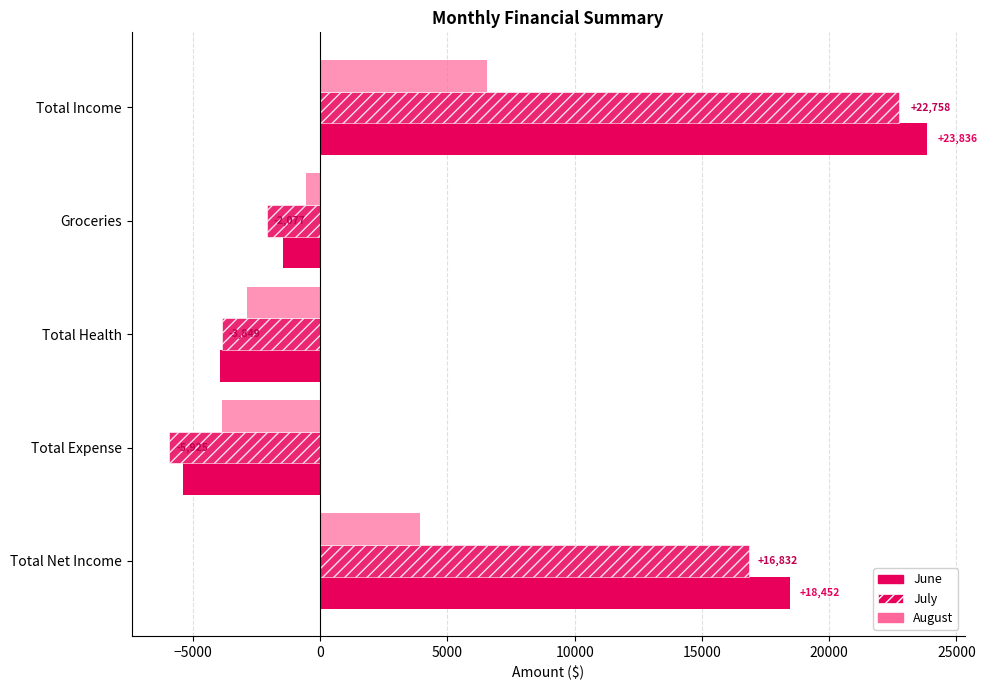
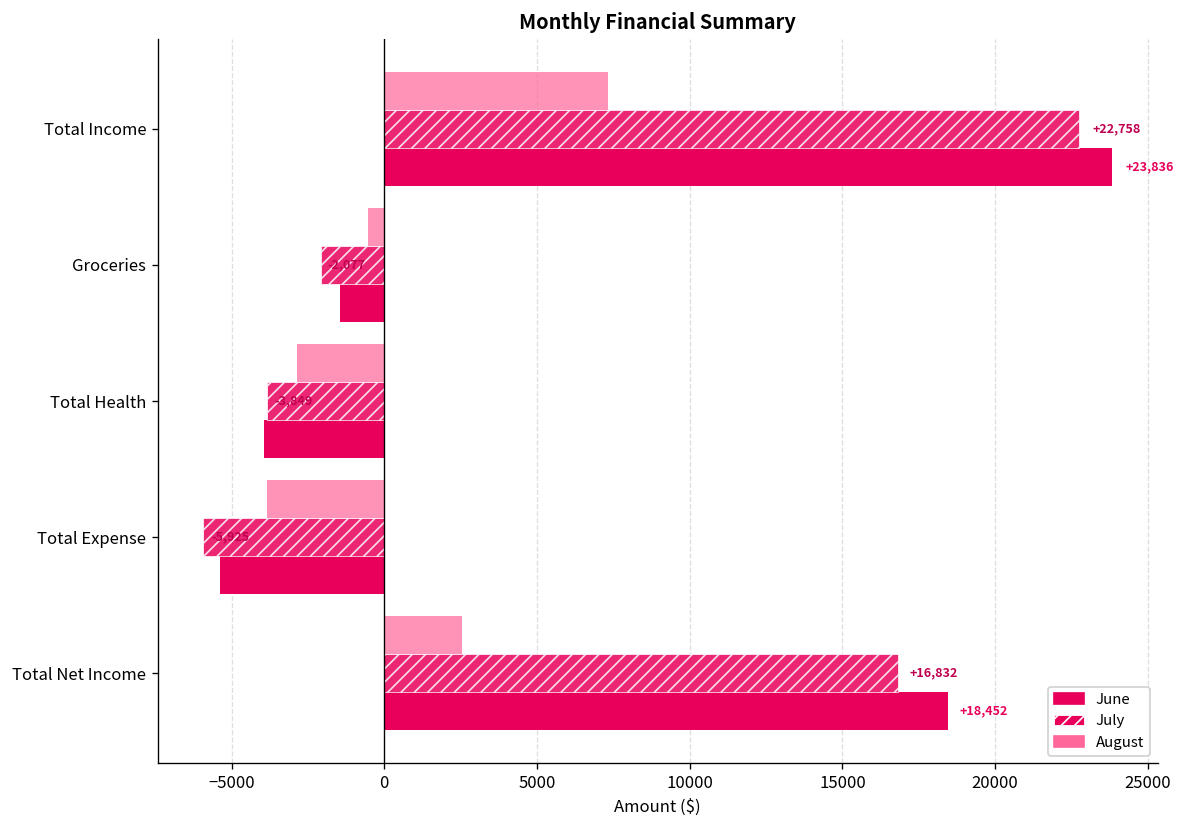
August, Total Income: 6600 -> 7300
August, Total Net Income: 3900 -> 2500
